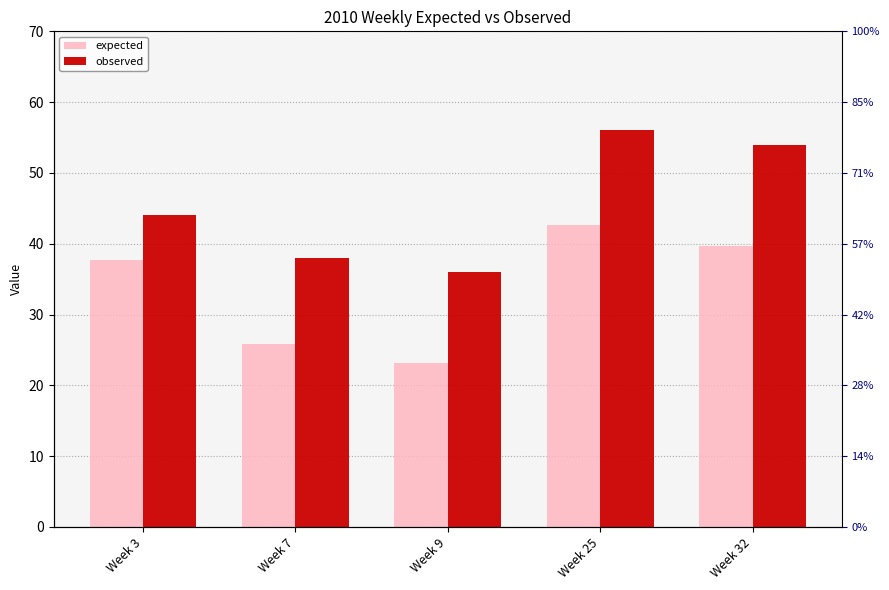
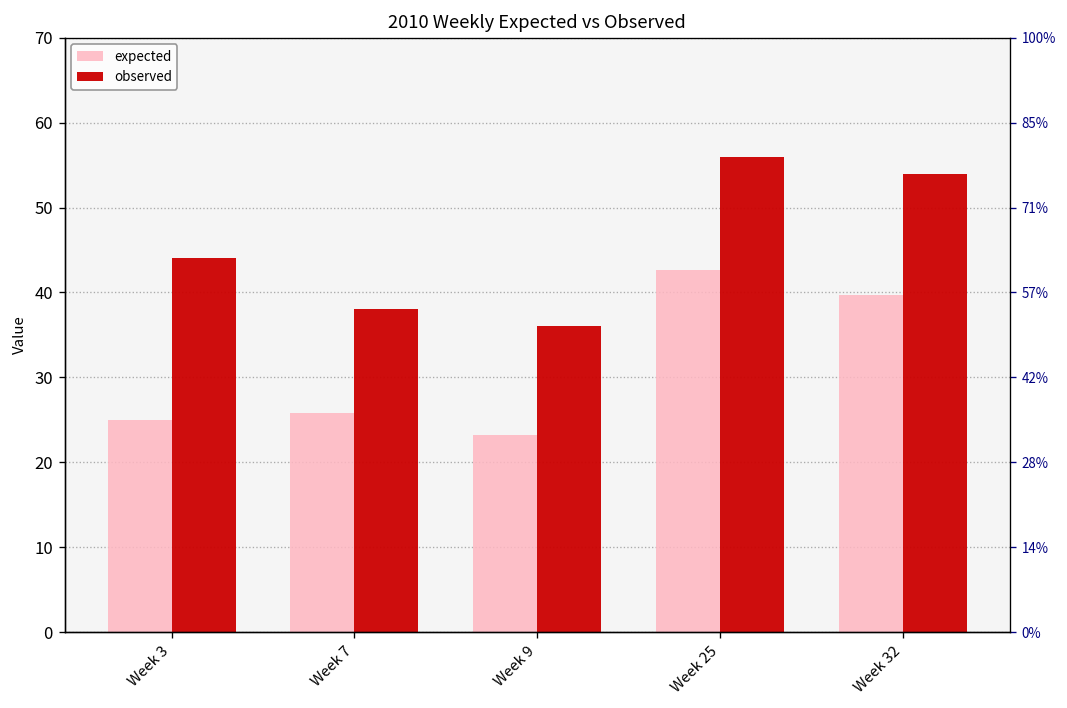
expected, Week 3: 38 -> 25
